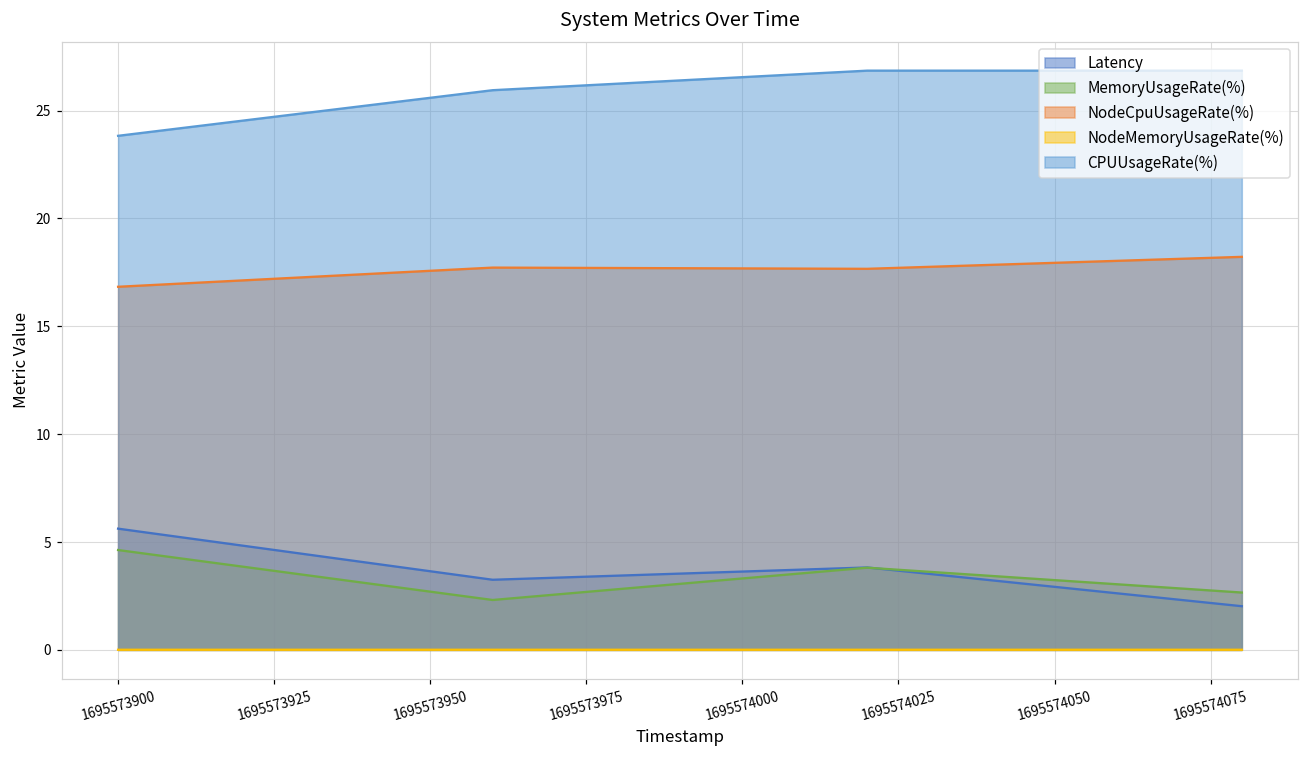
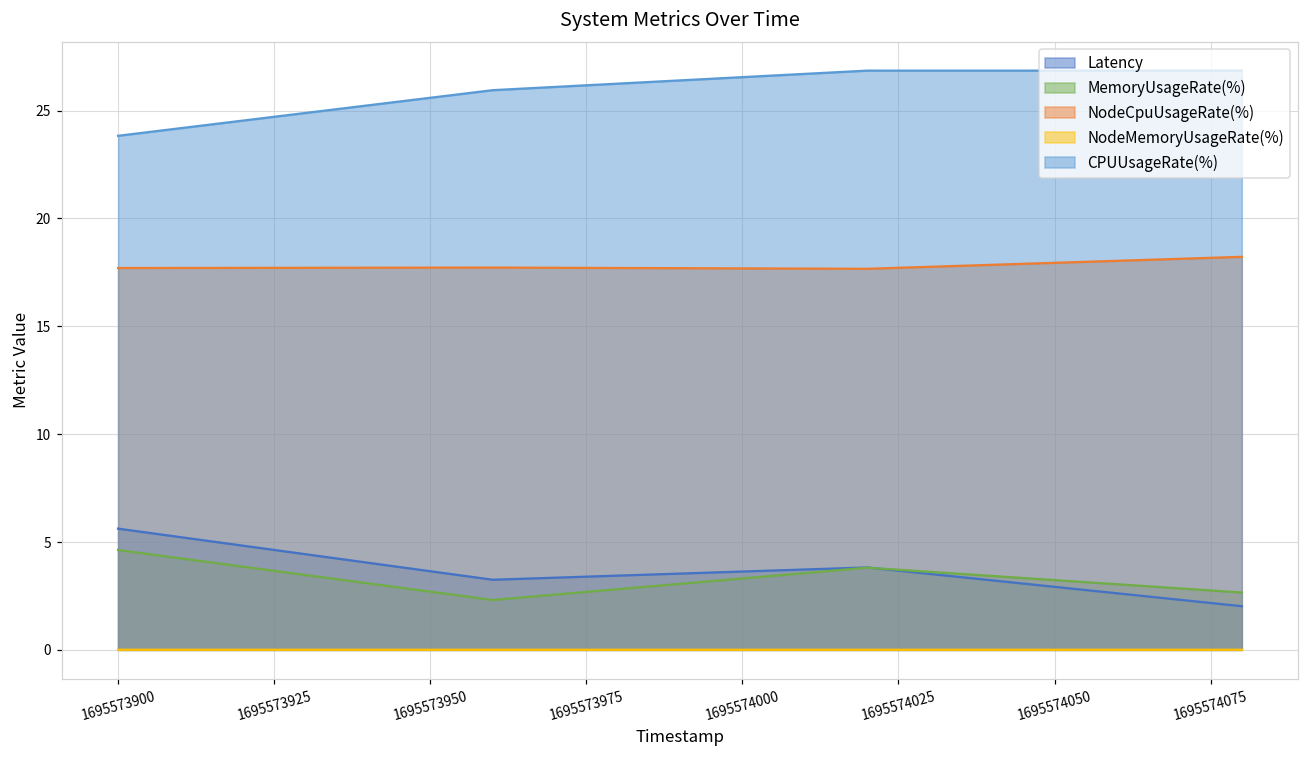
NodeCpuUsageRate(%), 1695573900: 16.8 -> 17.7
